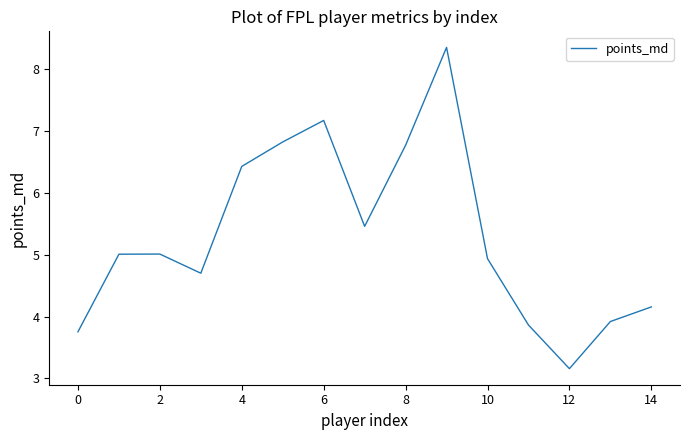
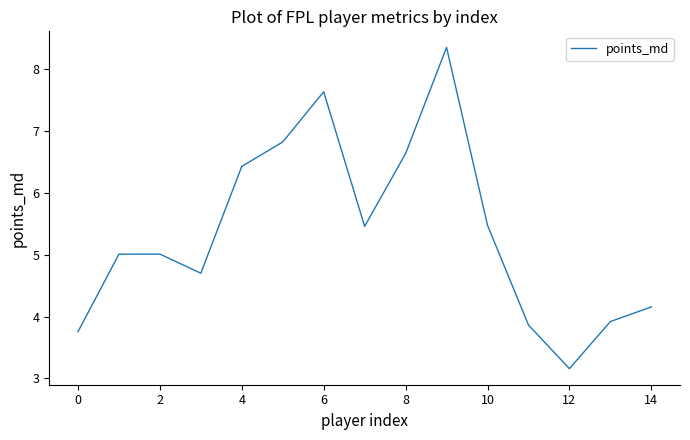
6: 7.2 -> 7.6
8: 6.8 -> 6.6
10: 4.9 -> 5.5
